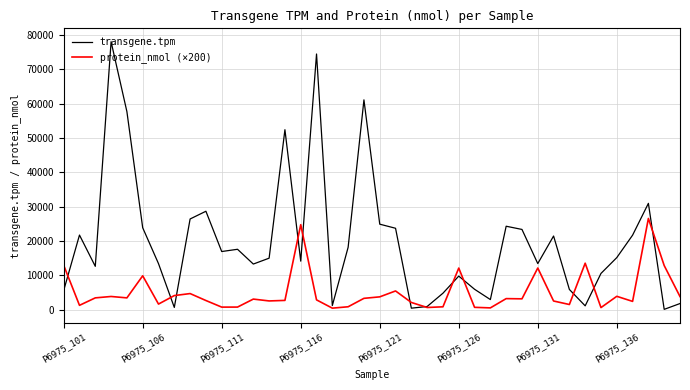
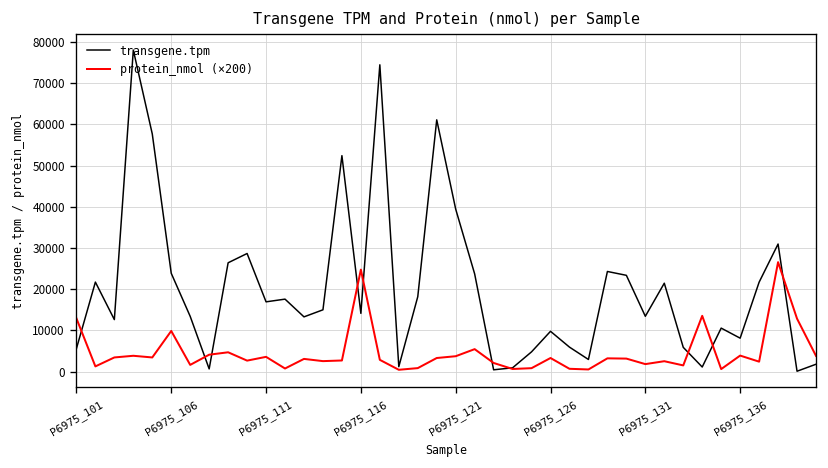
protein_nmol (×200), P6975_111: 1000 -> 4000
transgene.tpm, P6975_121: 25000 -> 39000
protein_nmol (×200), P6975_126: 12000 -> 3000
protein_nmol (×200), P6975_131: 12000 -> 2000
transgene.tpm, P6975_136: 15000 -> 8000
